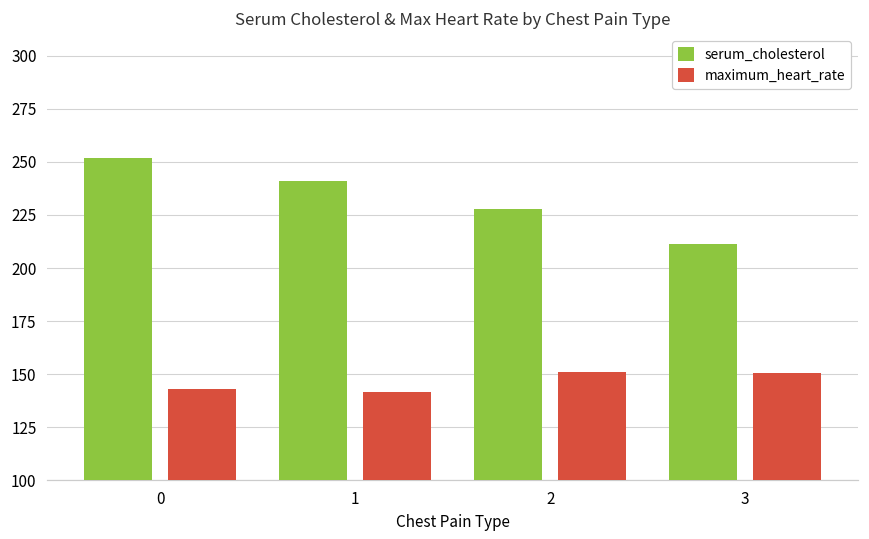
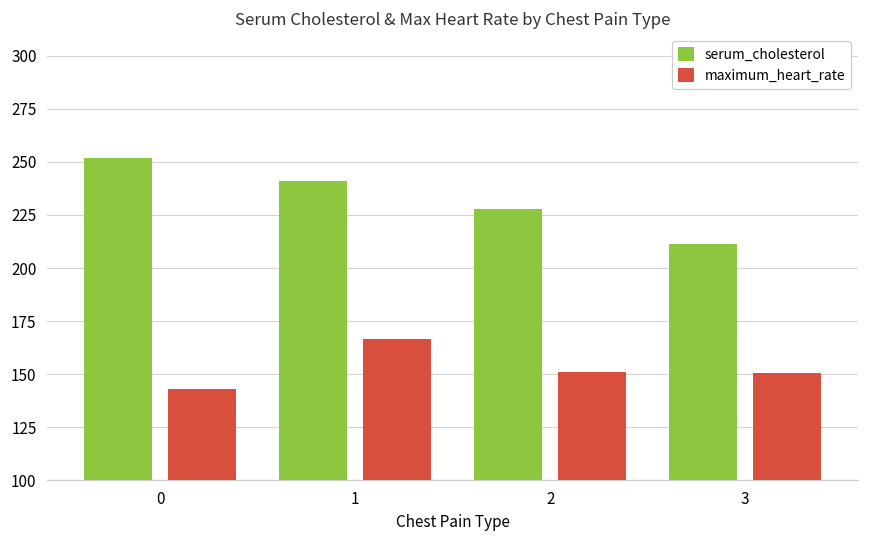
maximum_heart_rate, 1: 142 -> 167
